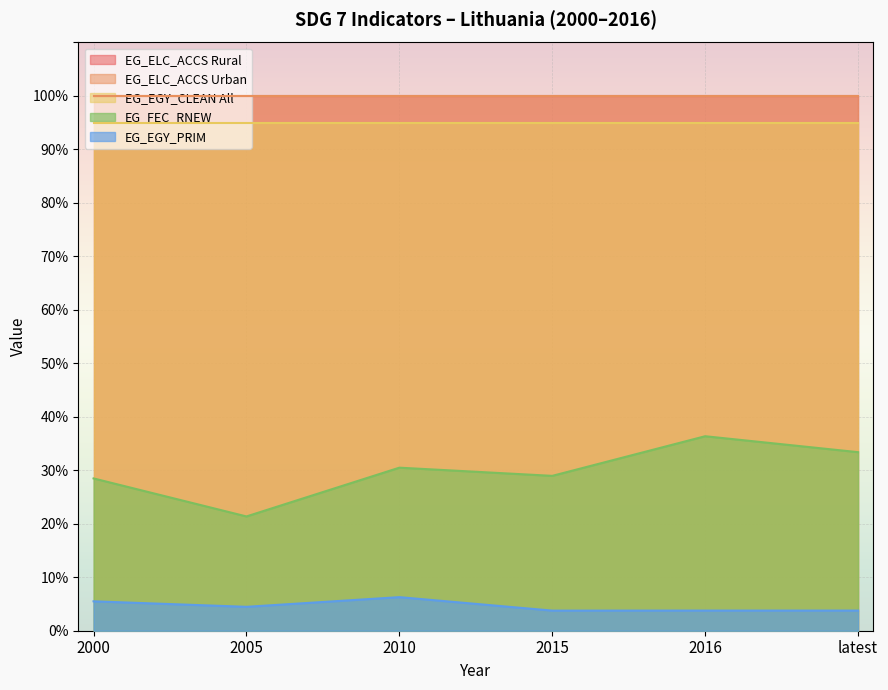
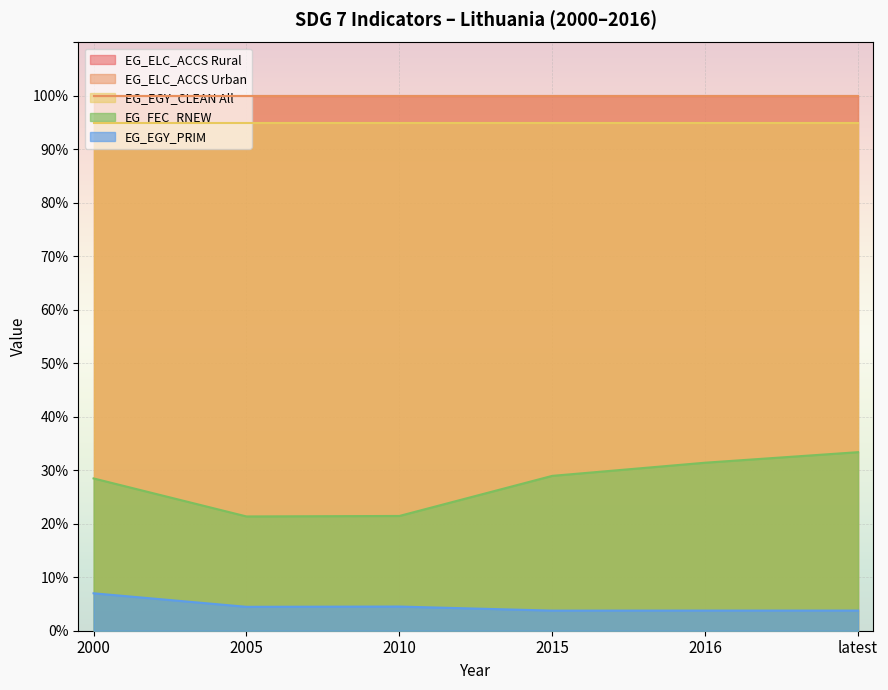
EG_EGY_PRIM, 2000: 6% -> 7%
EG_FEC_RNEW, 2010: 30% -> 21%
EG_EGY_PRIM, 2010: 6% -> 5%
EG_FEC_RNEW, 2016: 36% -> 31%
